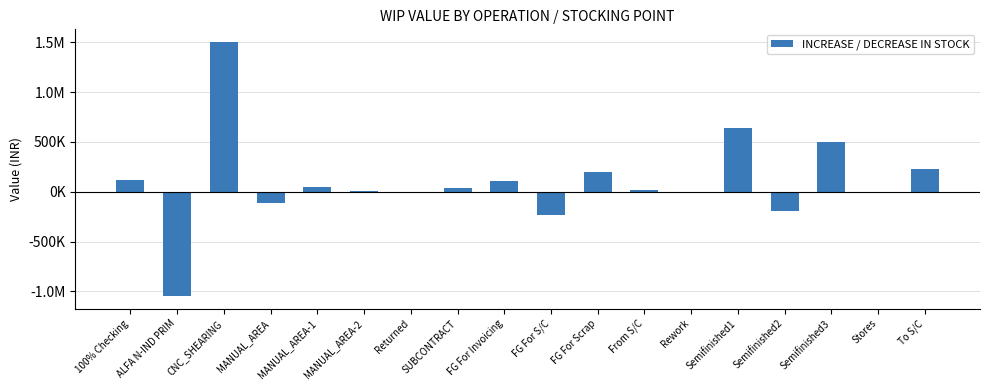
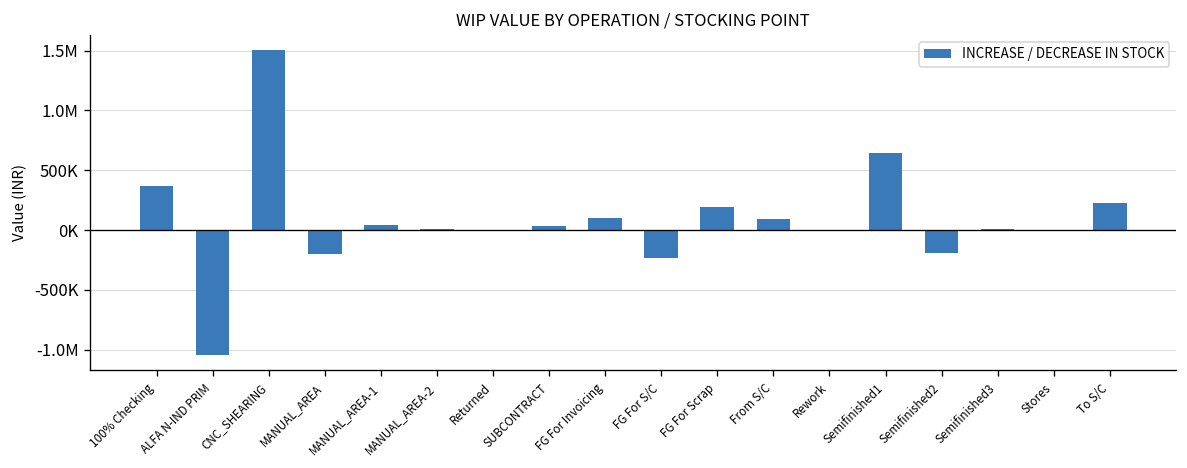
100% Checking: 100000 -> 400000
MANUAL_AREA: -100000 -> -200000
From S/C: 0 -> 100000
Semifinished3: 500000 -> 0
